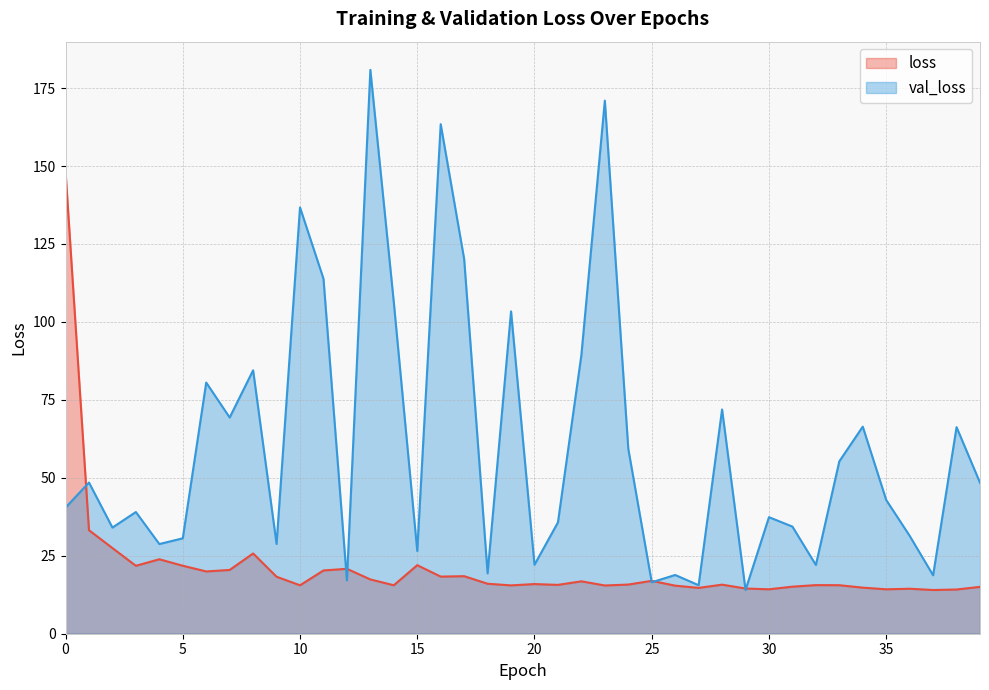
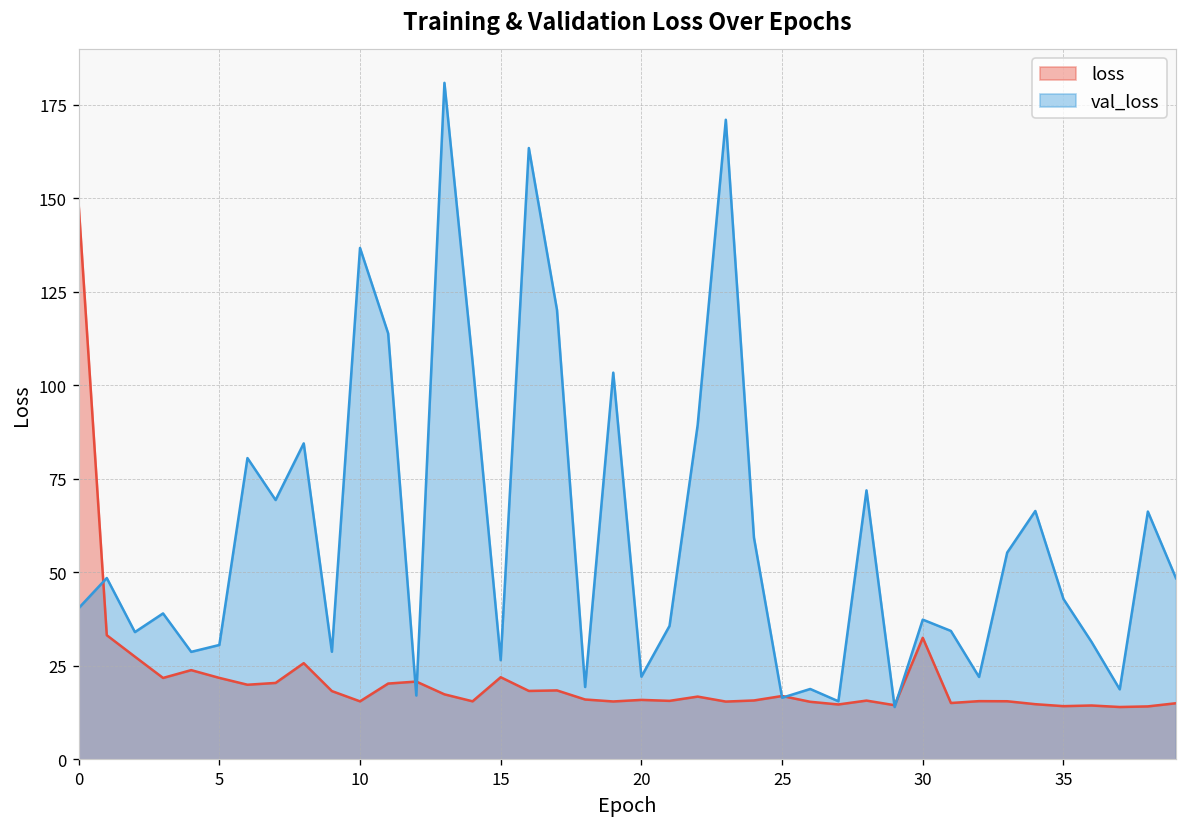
loss, 30: 14 -> 33
